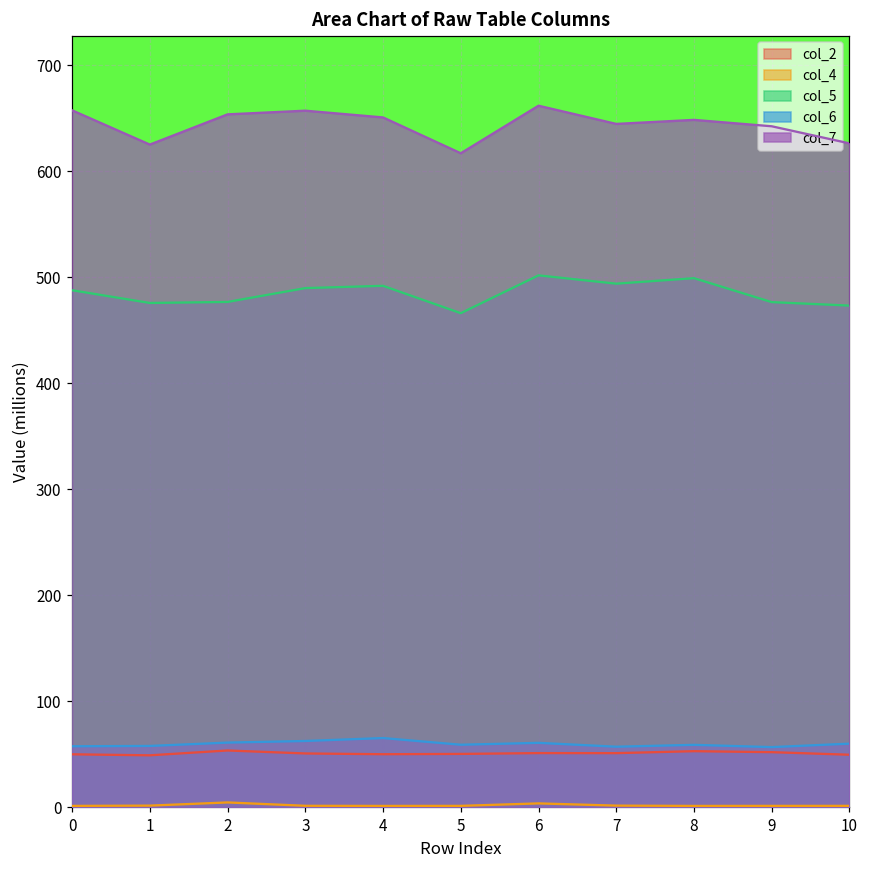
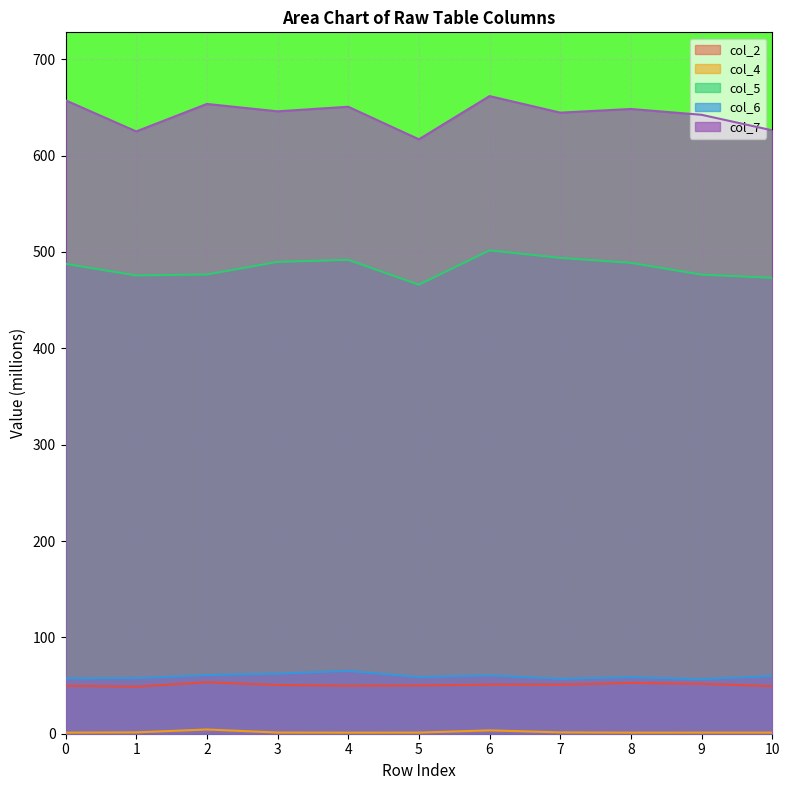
col_7, 3: 660 -> 650
col_5, 8: 500 -> 490
